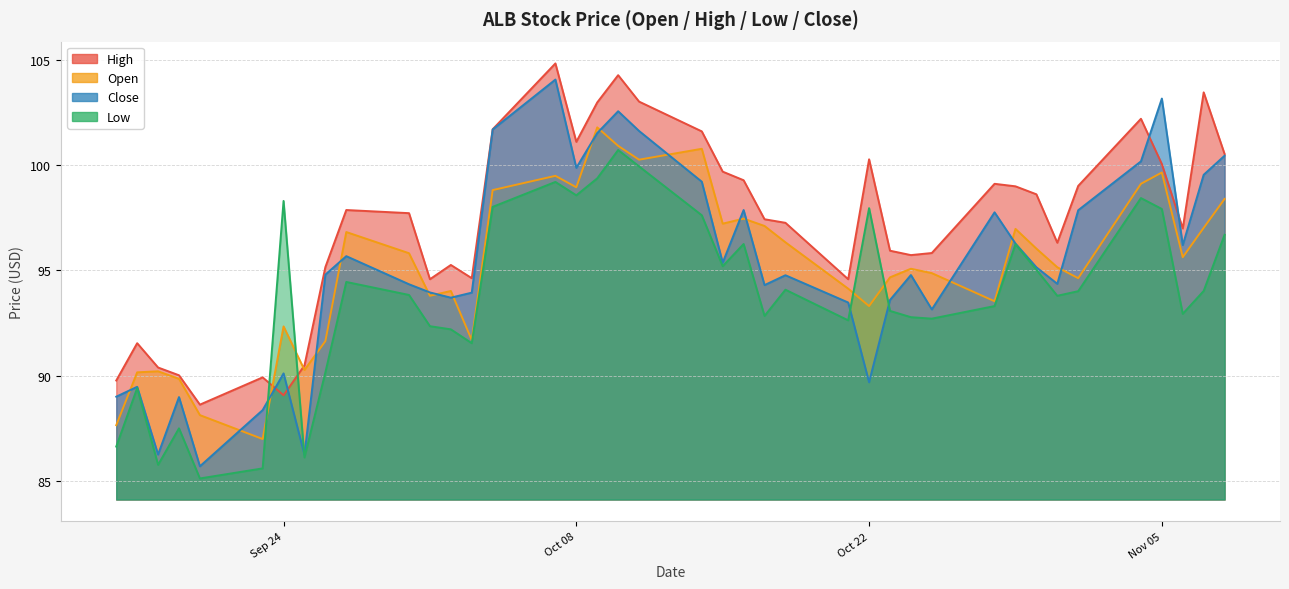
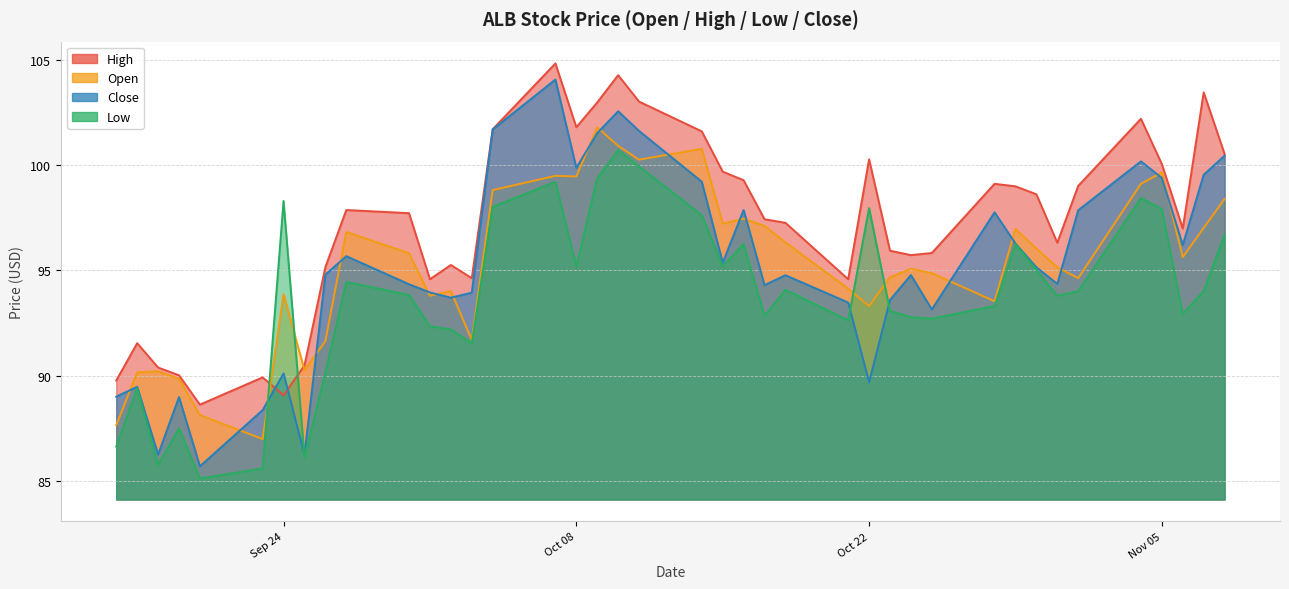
Open, Sep 24: 92.3 -> 93.9
High, Oct 08: 101.1 -> 101.8
Open, Oct 08: 98.9 -> 99.5
Low, Oct 08: 98.6 -> 95.2
Close, Nov 05: 103.2 -> 99.4
